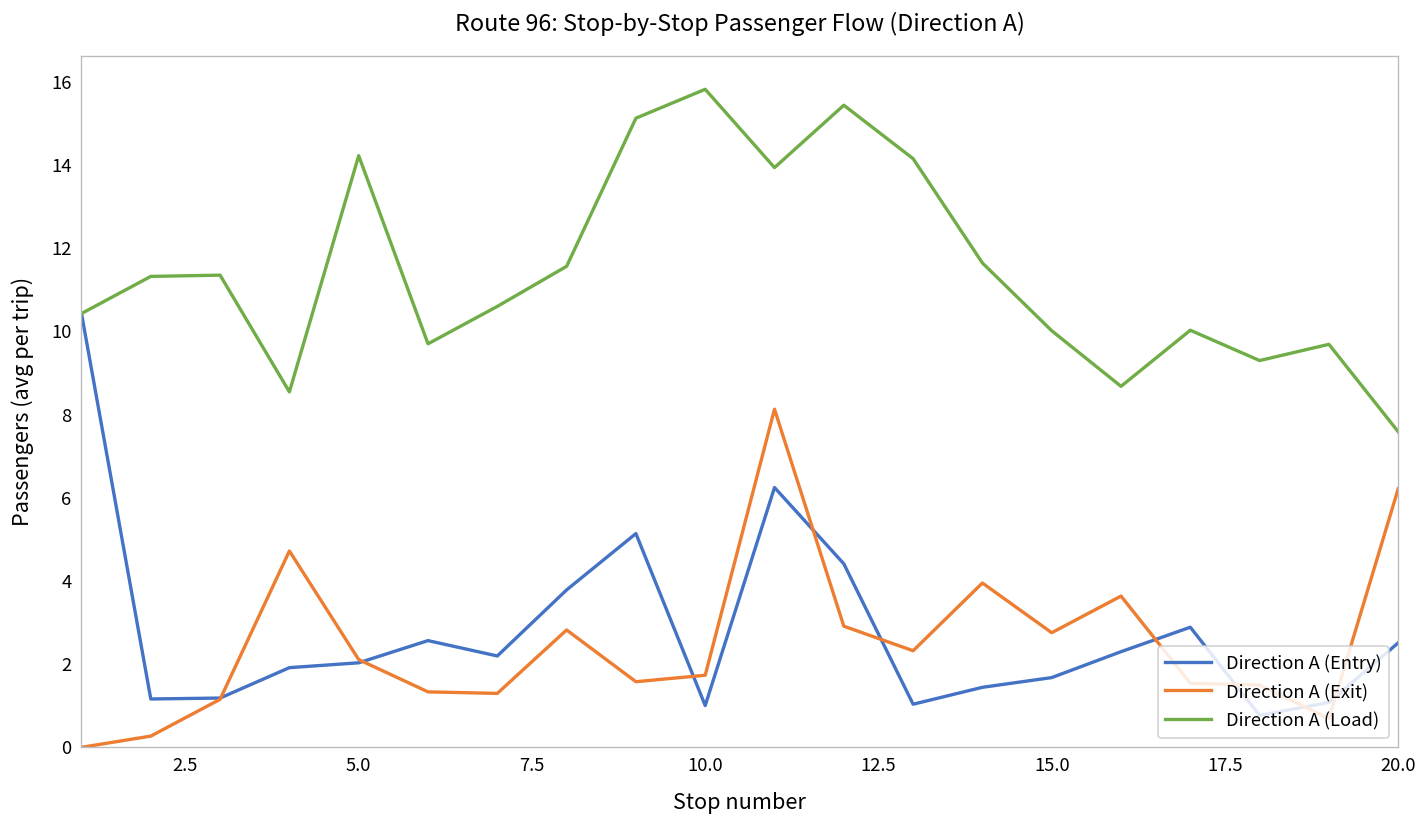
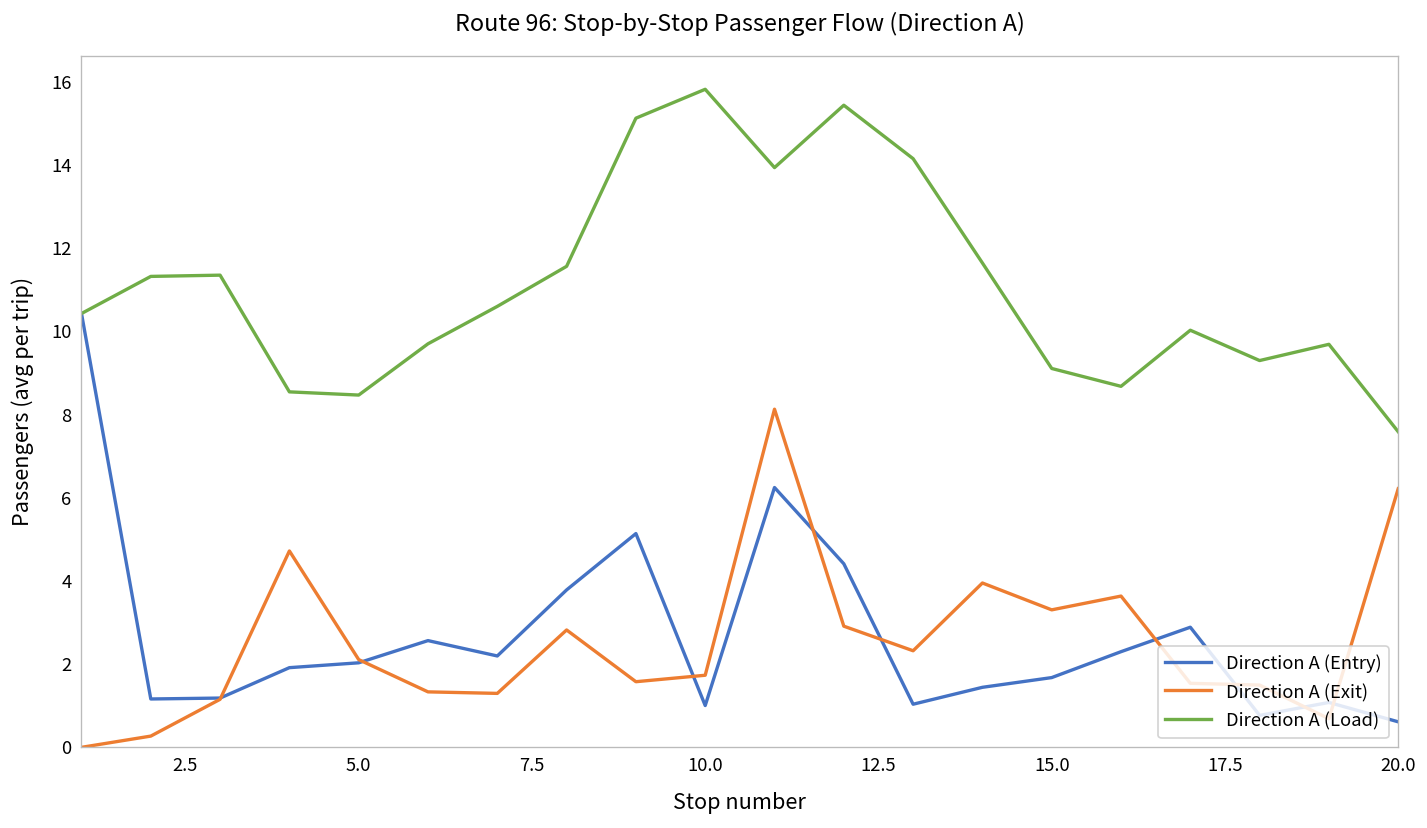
Direction A (Load), 5.0: 14.2 -> 8.5
Direction A (Exit), 15.0: 2.8 -> 3.3
Direction A (Load), 15.0: 10.0 -> 9.1
Direction A (Entry), 20.0: 2.5 -> 0.6
